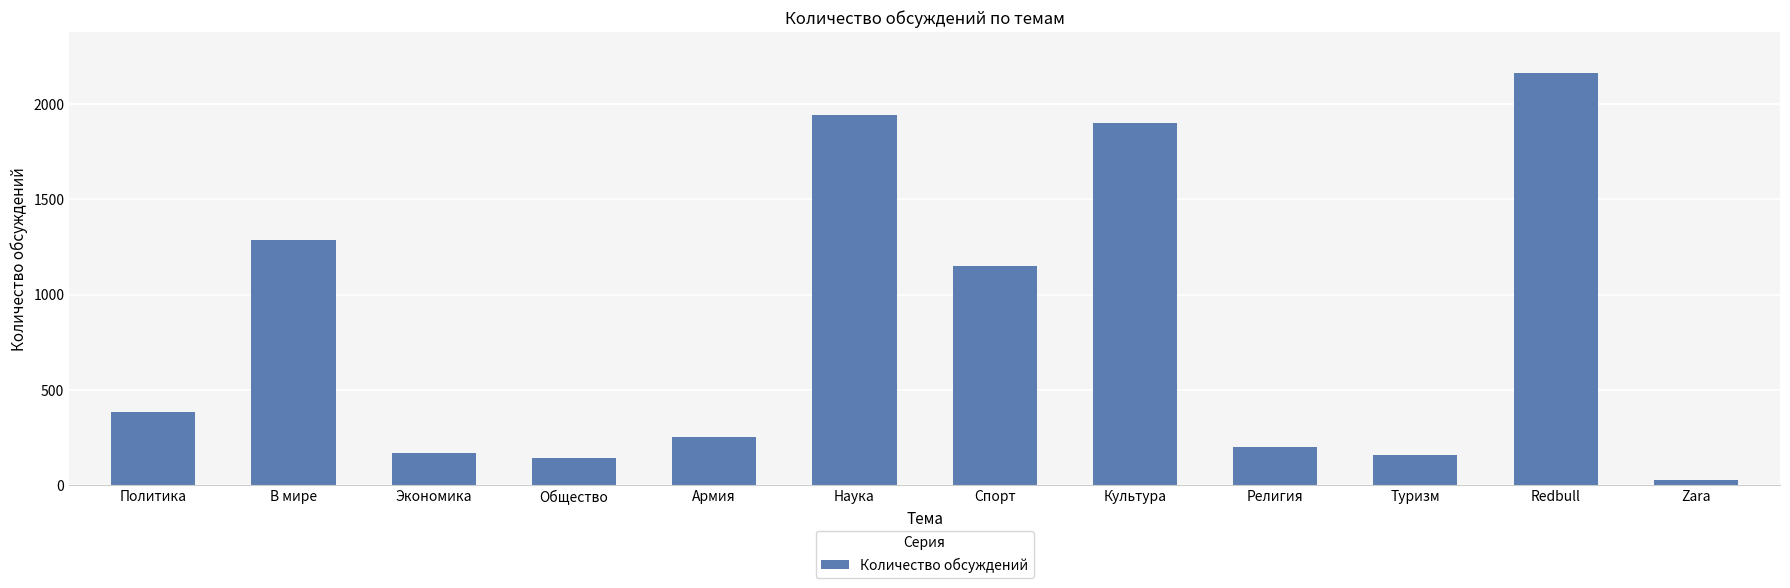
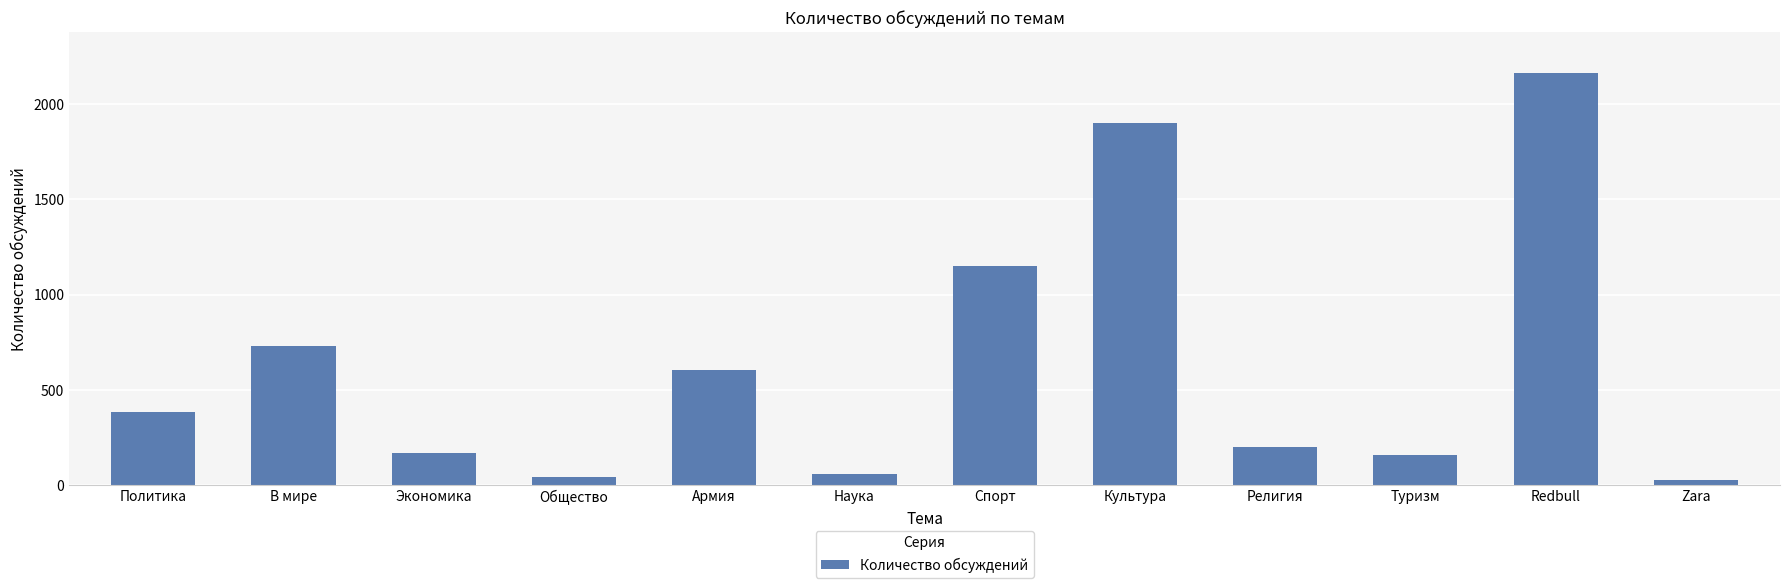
В мире: 1290 -> 730
Общество: 150 -> 50
Армия: 250 -> 610
Наука: 1950 -> 60
